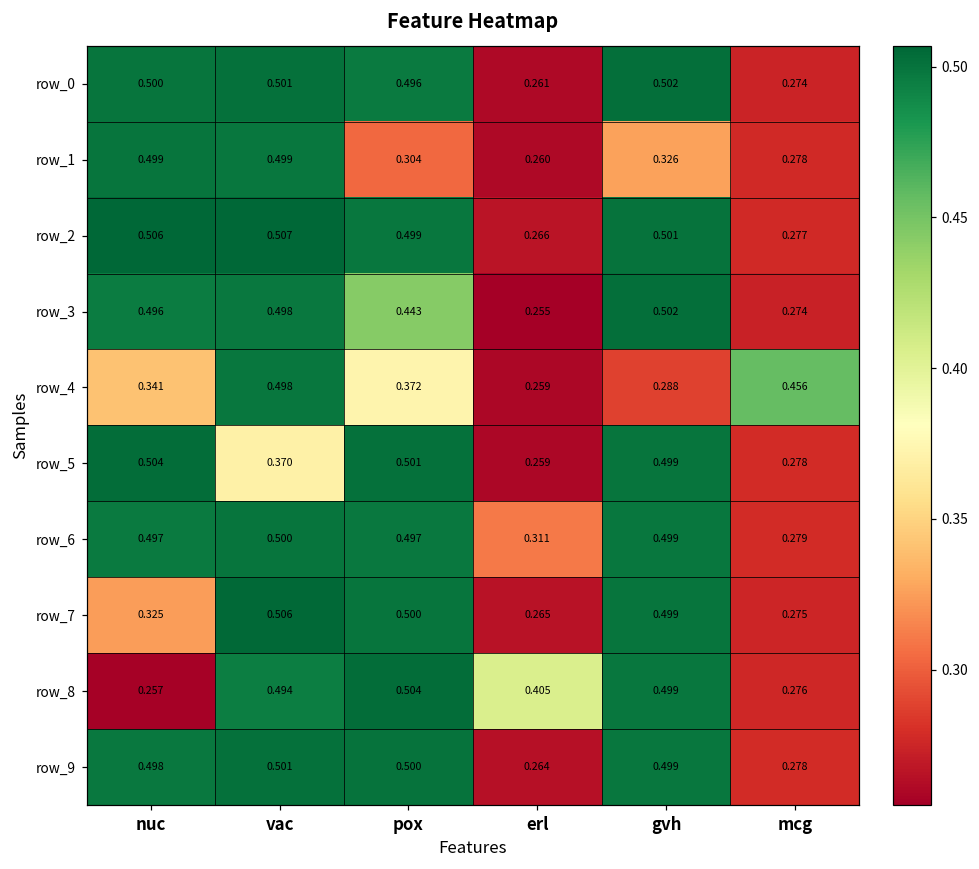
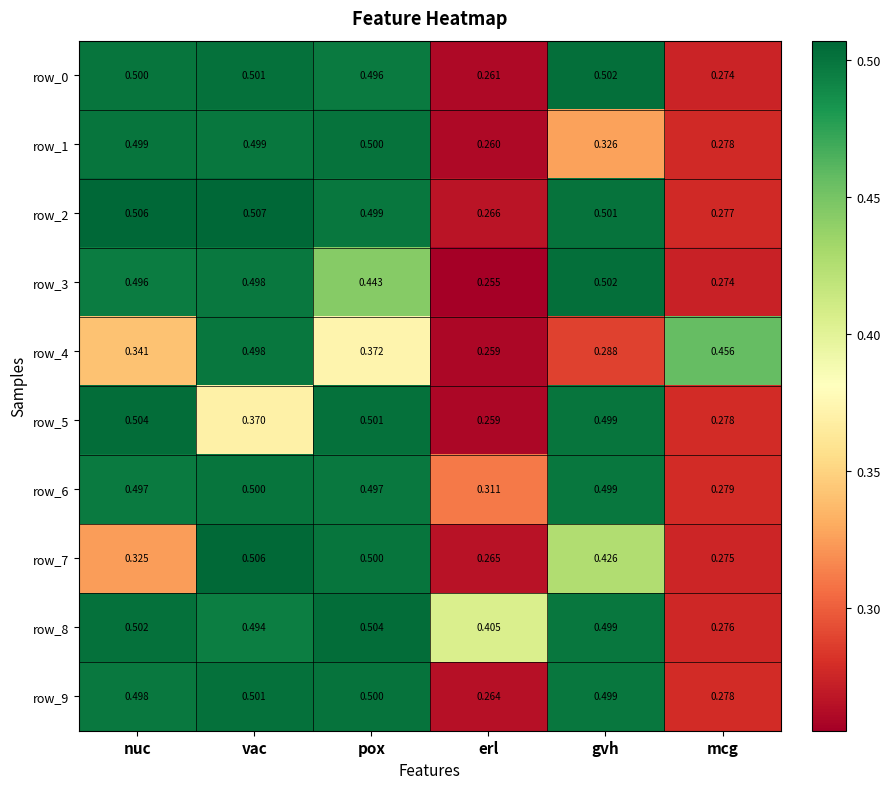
row_1, pox: 0.304 -> 0.500
row_7, gvh: 0.499 -> 0.426
row_8, nuc: 0.257 -> 0.502
